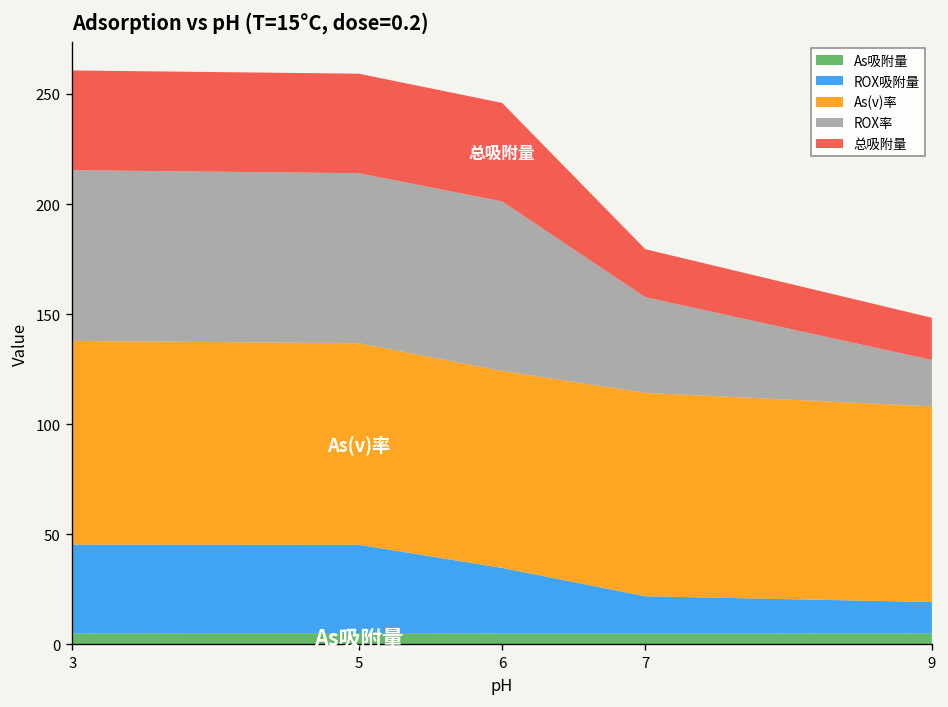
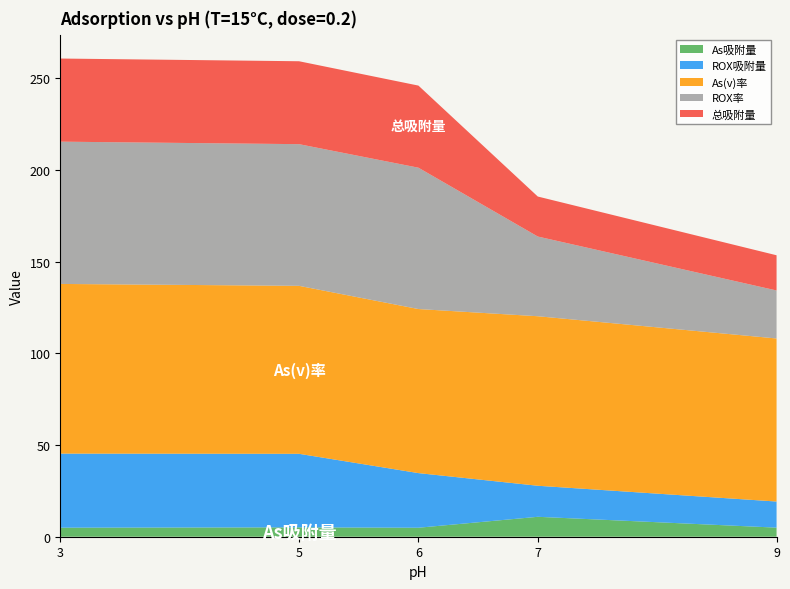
As吸附量, 7: 5 -> 11
ROX率, 9: 21 -> 26
